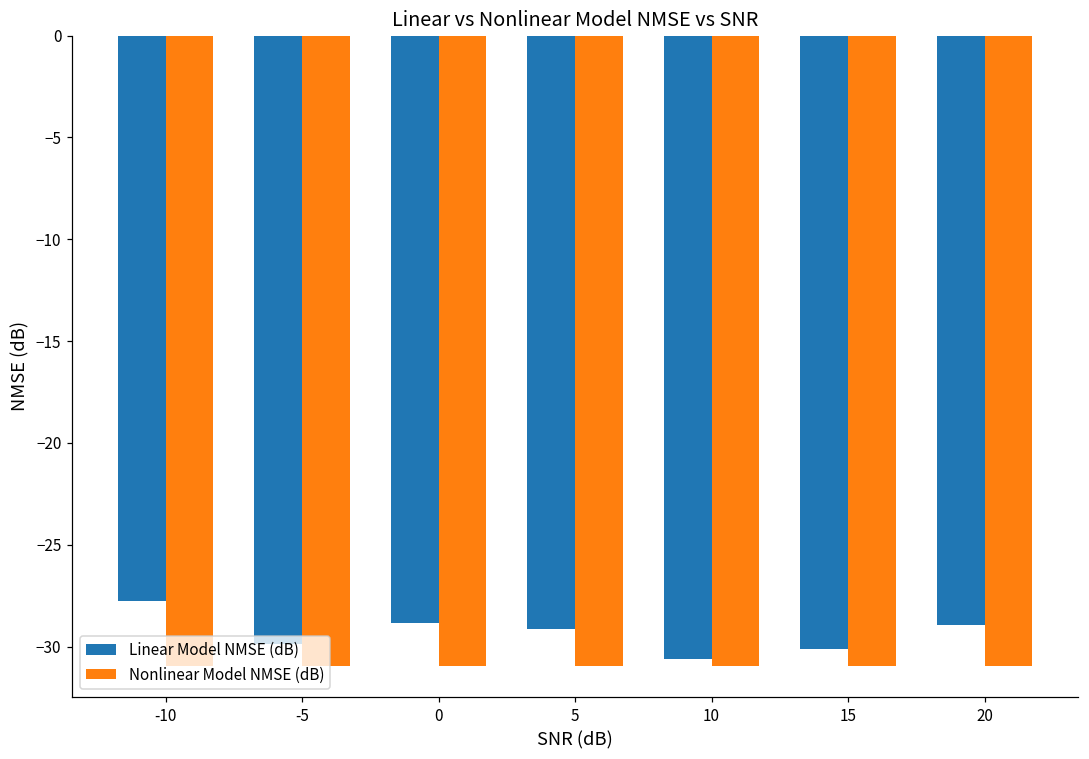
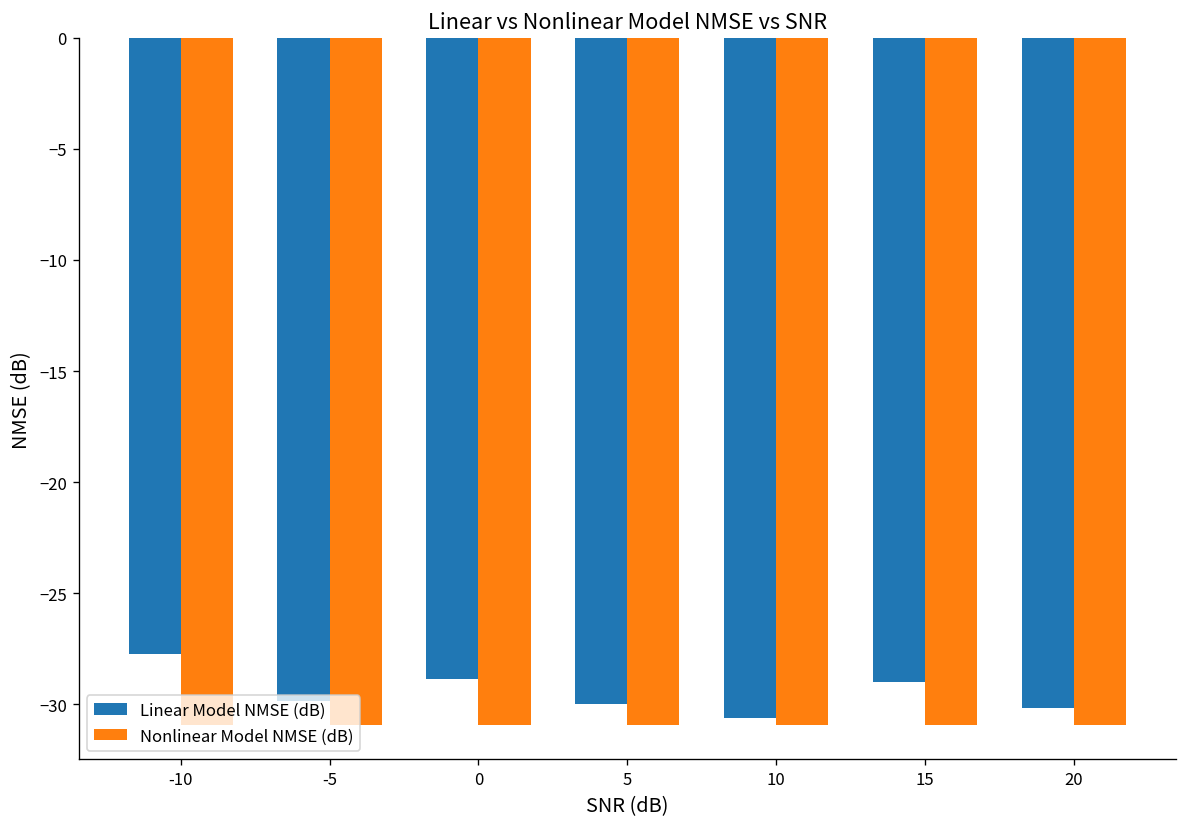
Linear Model NMSE (dB), 5: -29.1 -> -30.0
Linear Model NMSE (dB), 15: -30.1 -> -29.0
Linear Model NMSE (dB), 20: -28.9 -> -30.1
